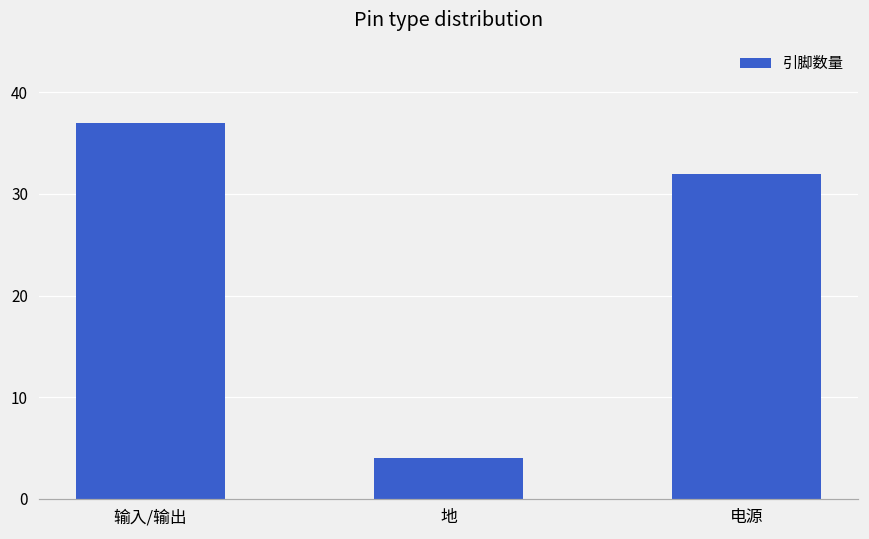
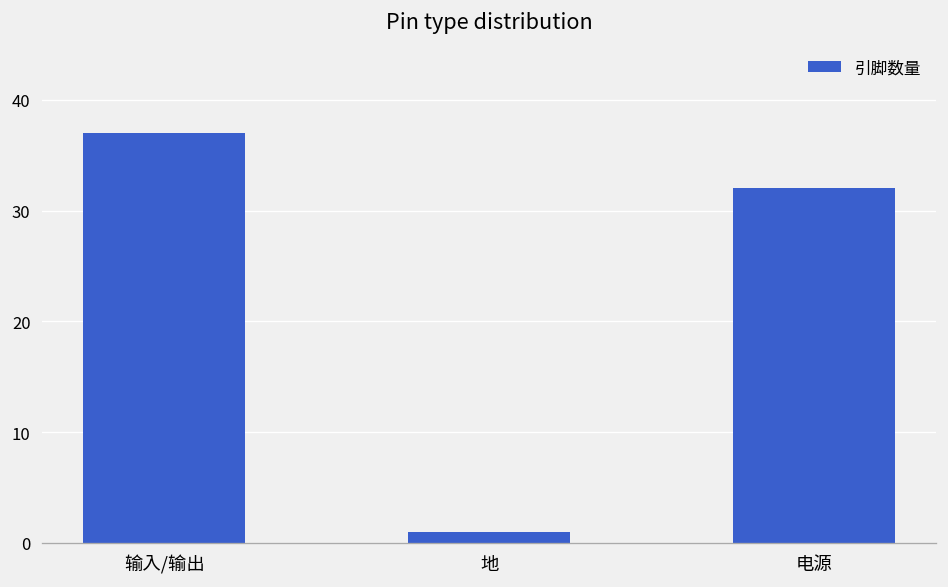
地: 4 -> 1
